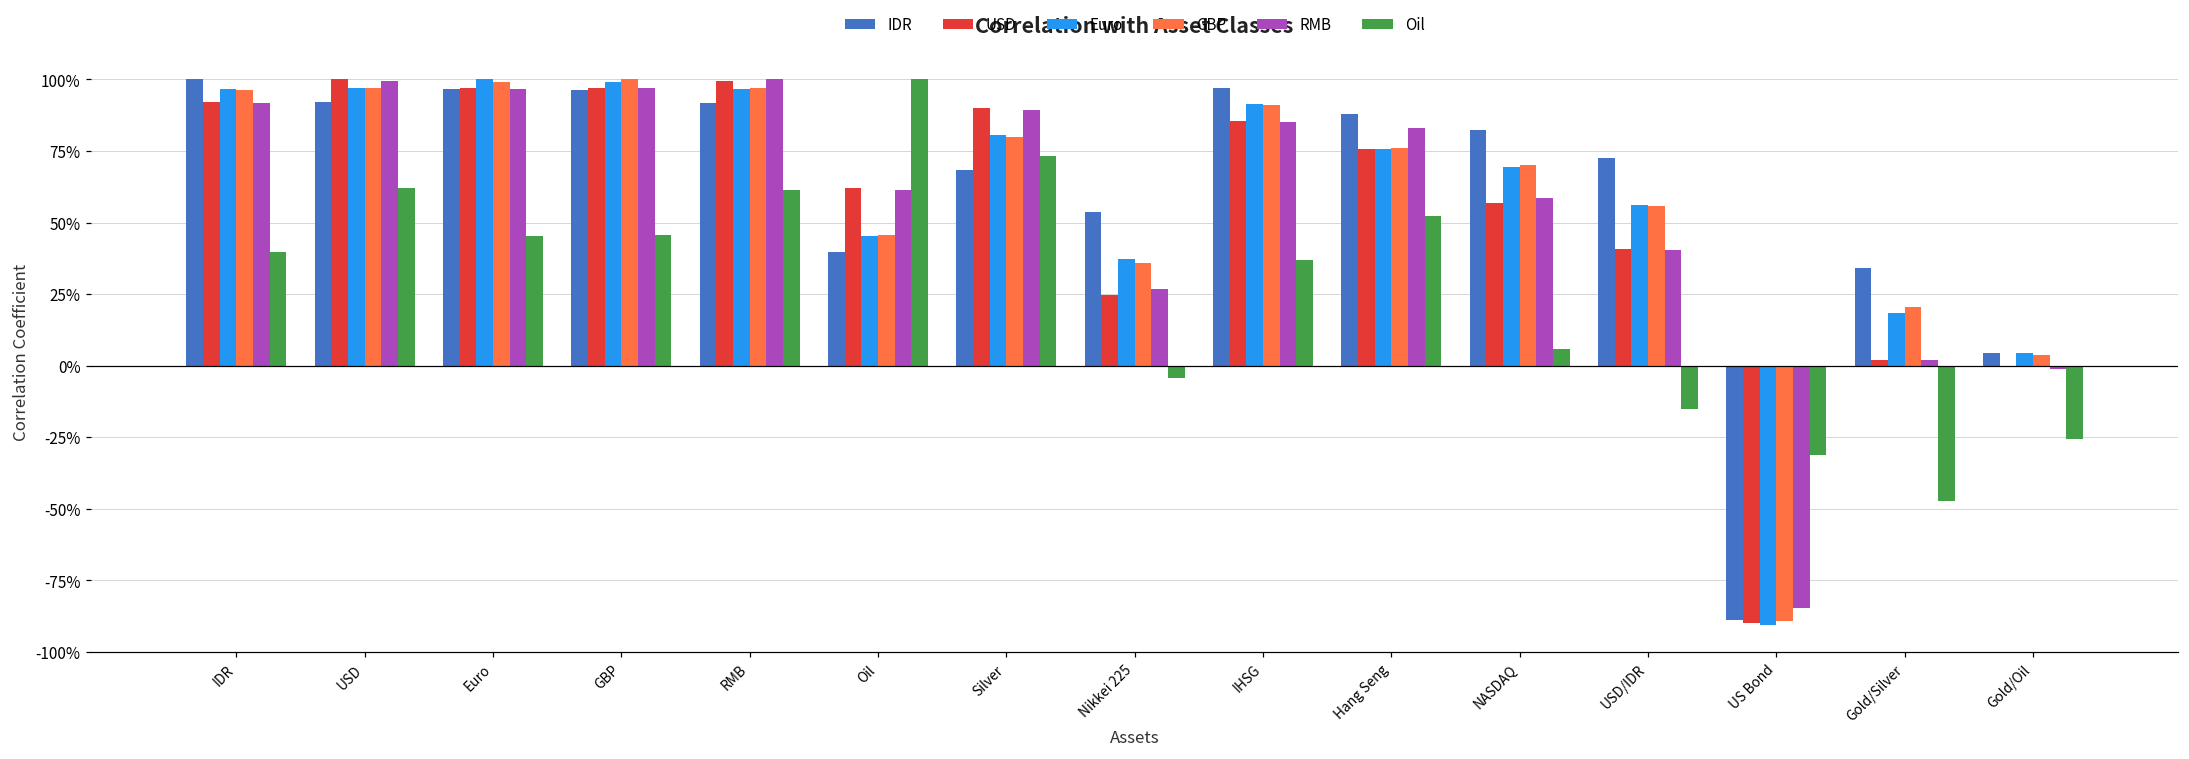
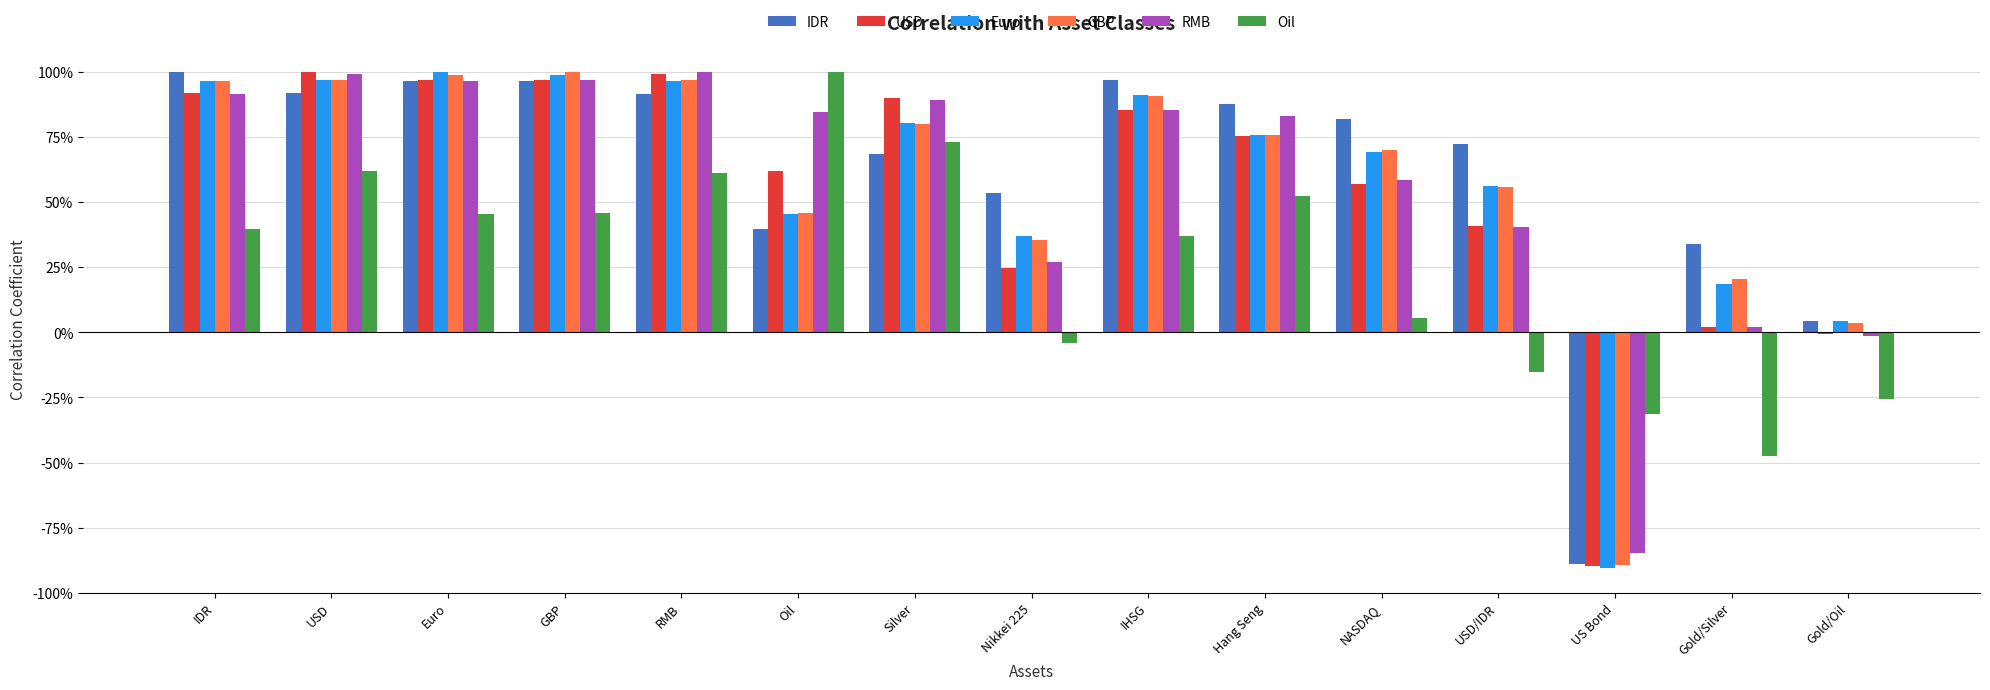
RMB, Oil: 61% -> 85%
